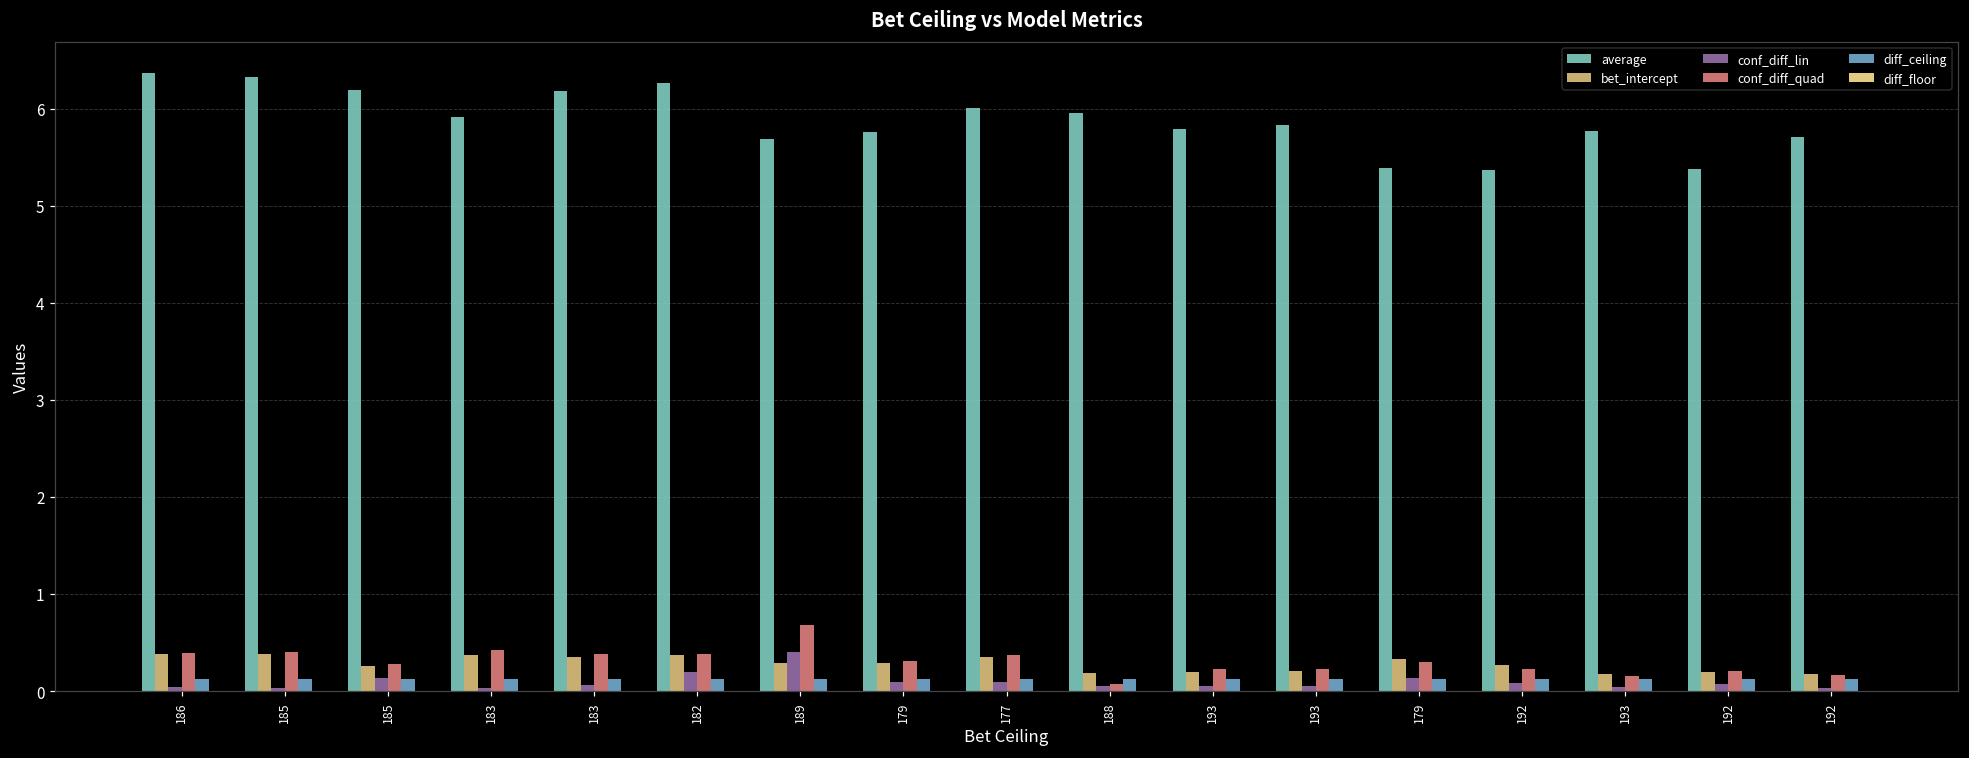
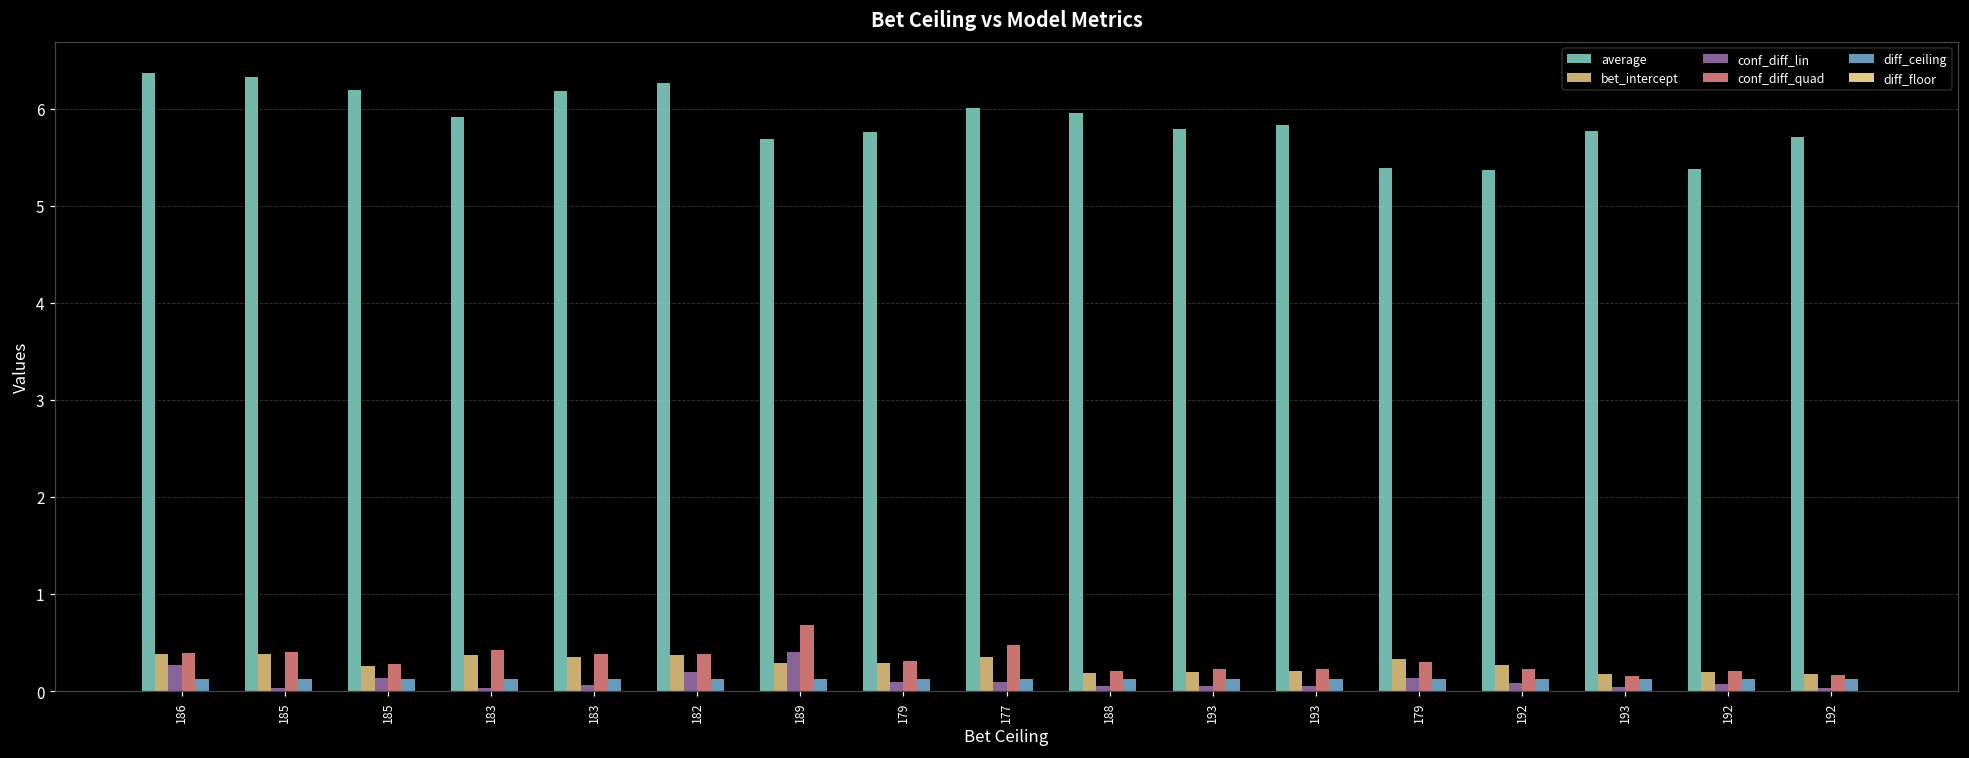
conf_diff_lin, 186: 0.0 -> 0.3
conf_diff_quad, 177: 0.4 -> 0.5
conf_diff_quad, 188: 0.1 -> 0.2
